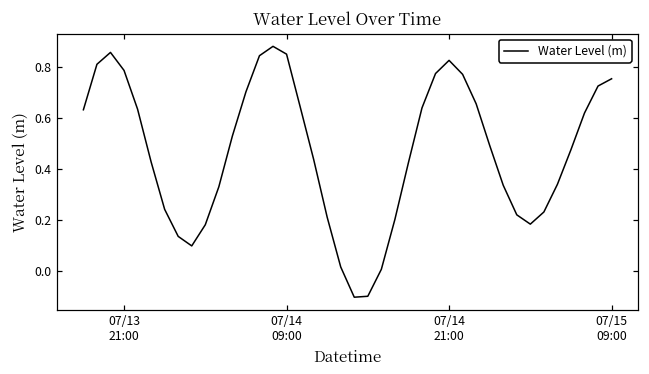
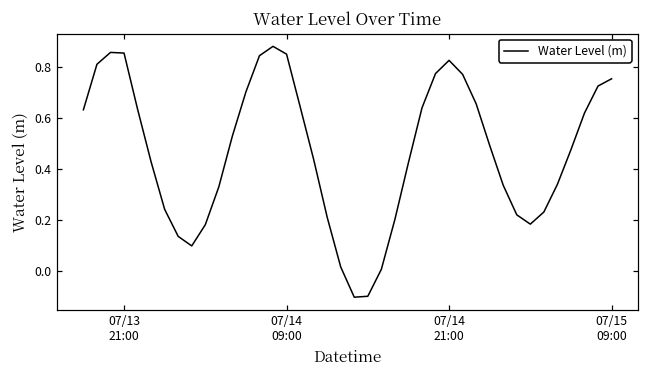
07/13 21:00: 0.78 -> 0.85
